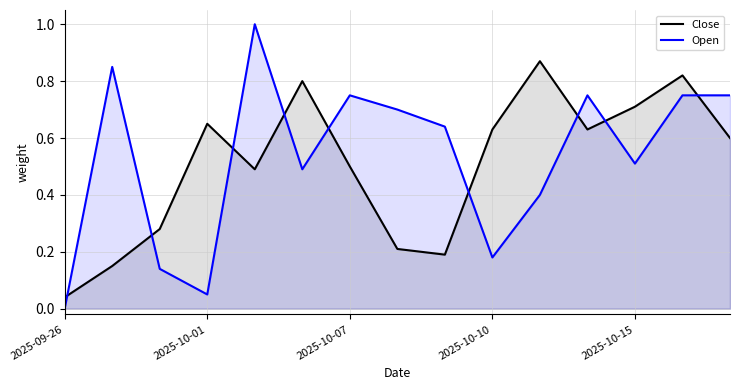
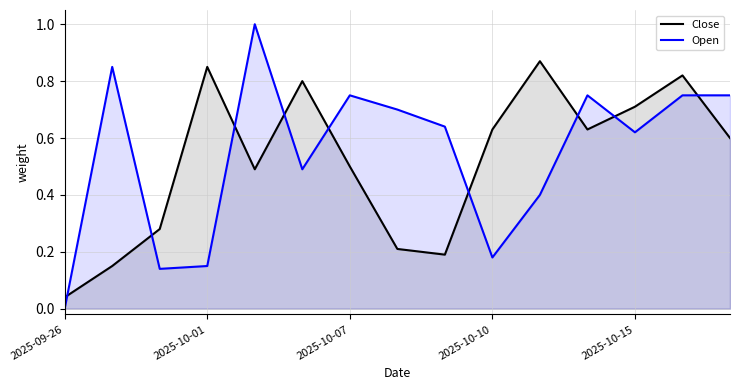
Close, 2025-10-01: 0.65 -> 0.85
Open, 2025-10-01: 0.05 -> 0.15
Open, 2025-10-15: 0.51 -> 0.62
